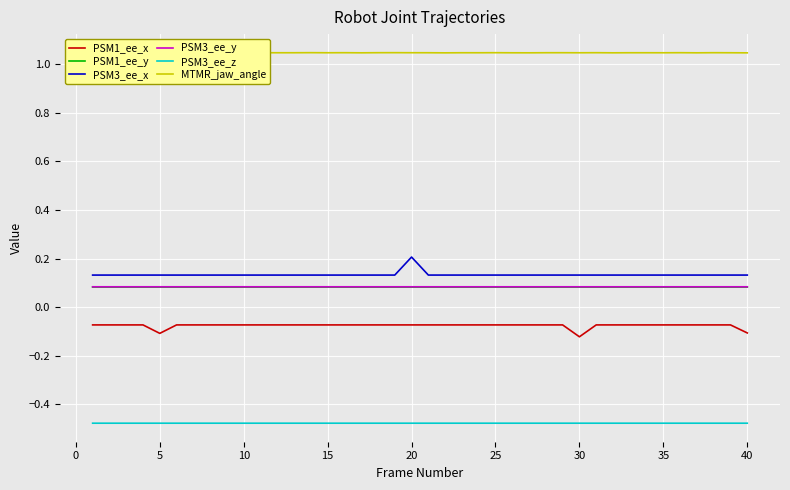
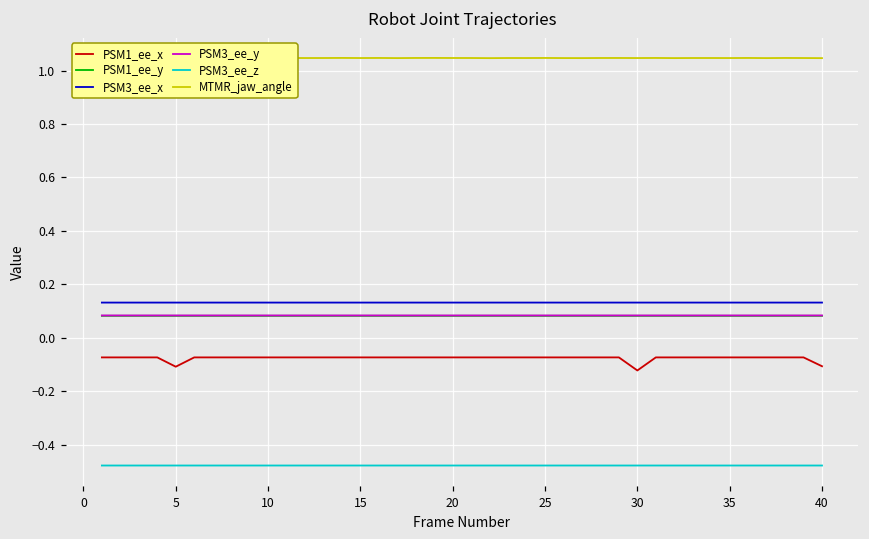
PSM3_ee_x, 20: 0.21 -> 0.13
